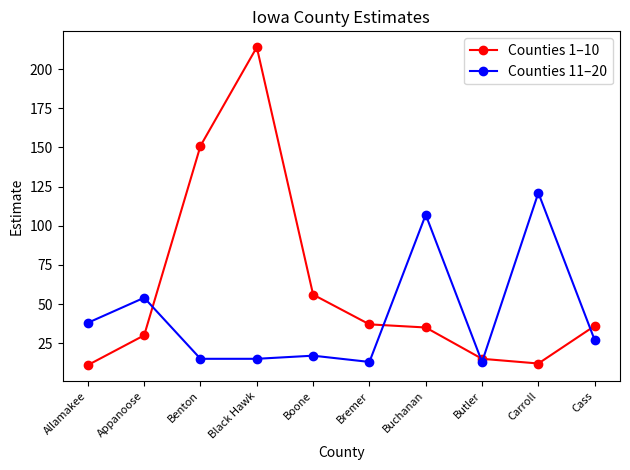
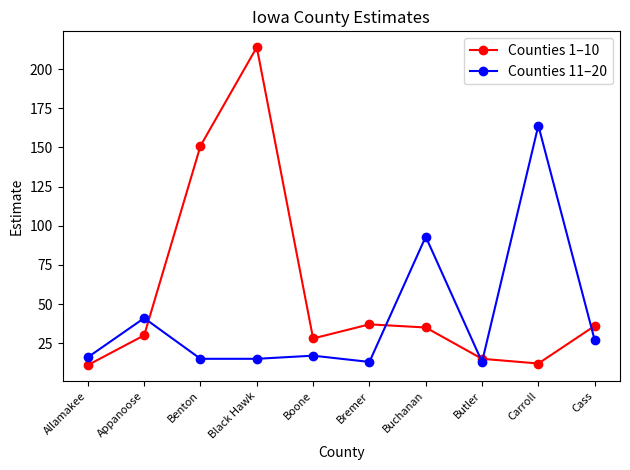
Counties 11–20, Allamakee: 38 -> 16
Counties 11–20, Appanoose: 54 -> 41
Counties 1–10, Boone: 56 -> 28
Counties 11–20, Buchanan: 107 -> 93
Counties 11–20, Carroll: 121 -> 164
